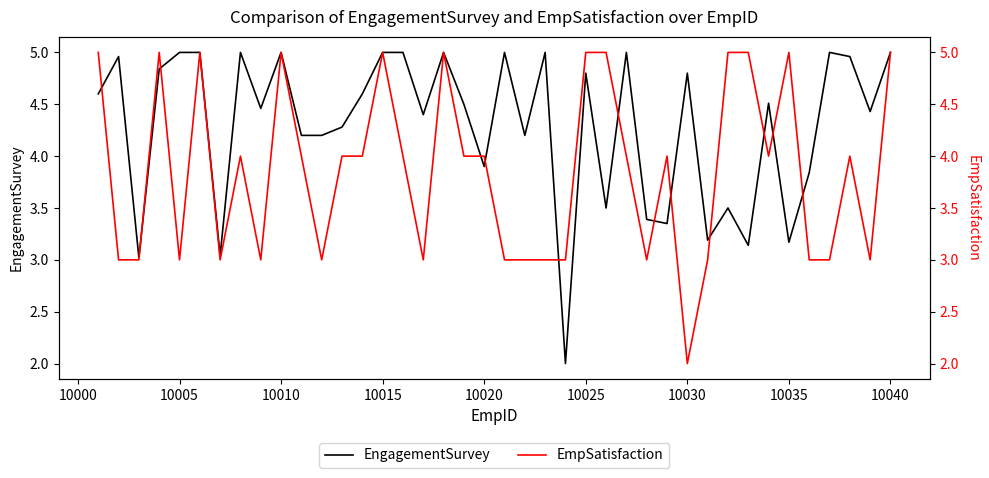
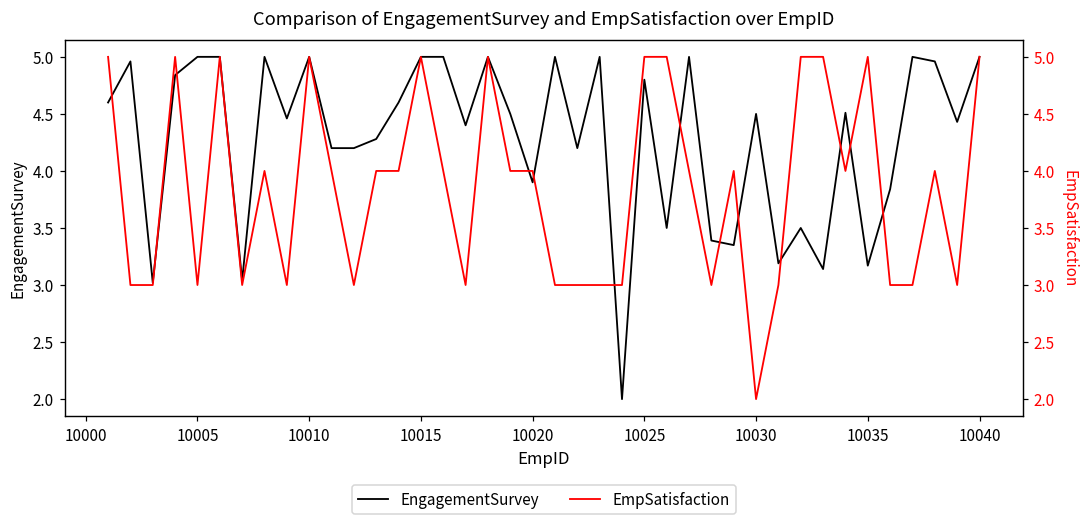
EngagementSurvey, 10030: 4.8 -> 4.5
